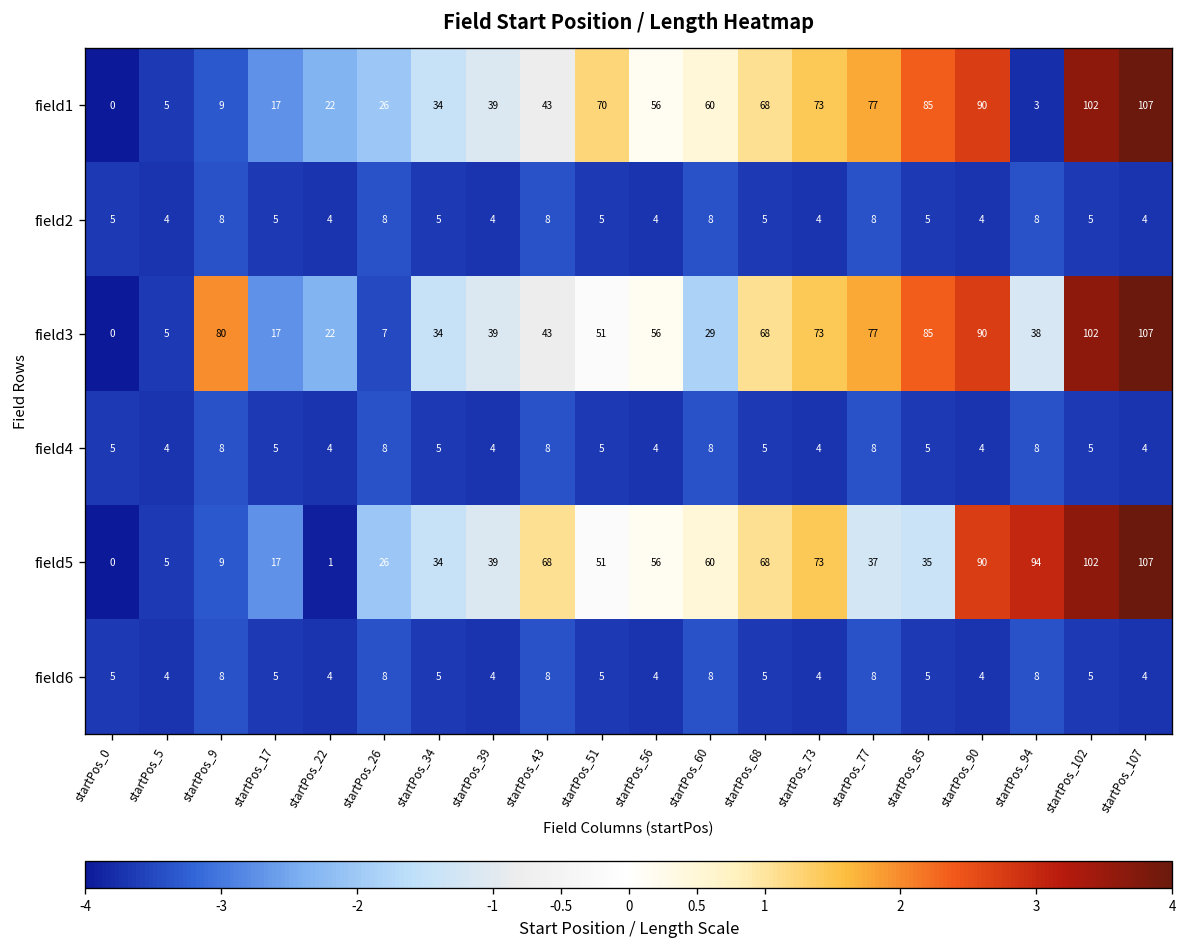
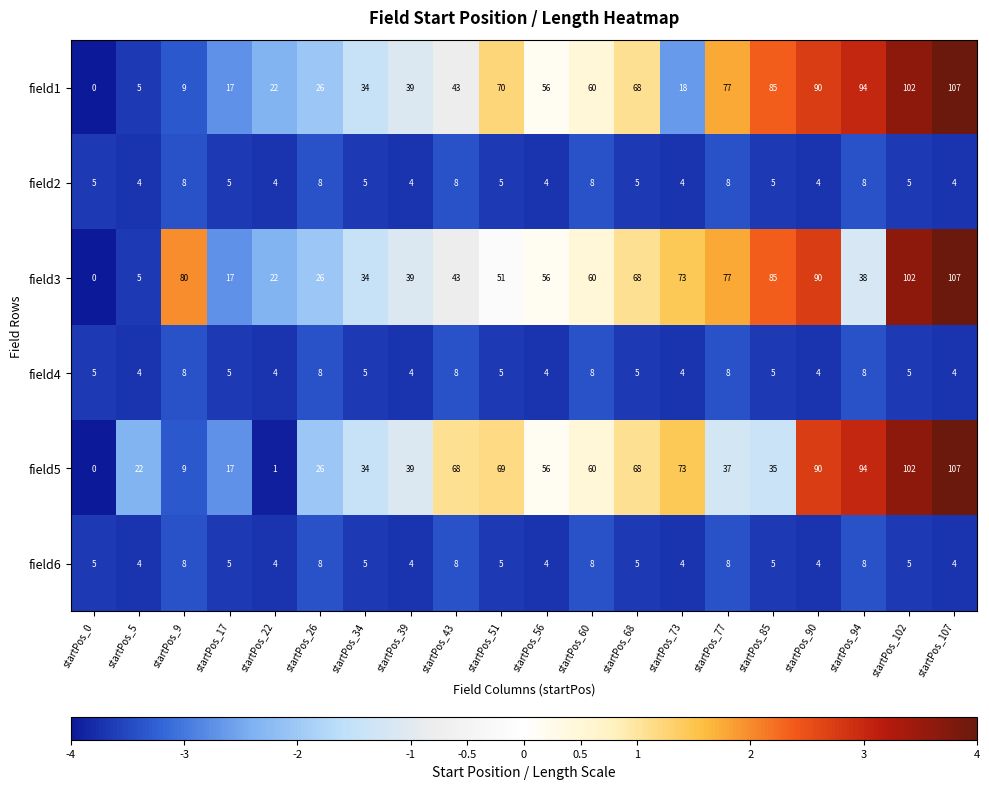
field1, startPos_73: 73 -> 18
field1, startPos_94: 3 -> 94
field3, startPos_26: 7 -> 26
field3, startPos_60: 29 -> 60
field5, startPos_5: 5 -> 22
field5, startPos_51: 51 -> 69
